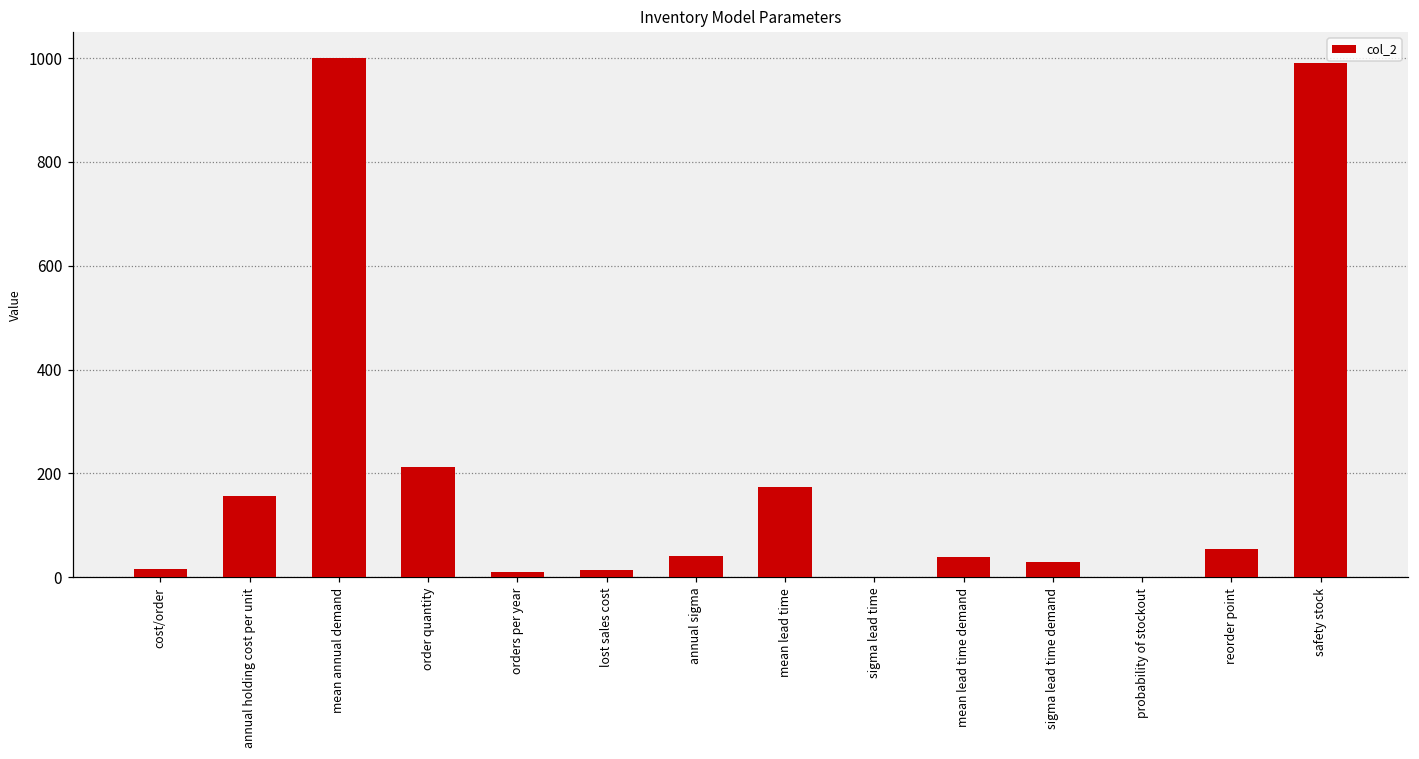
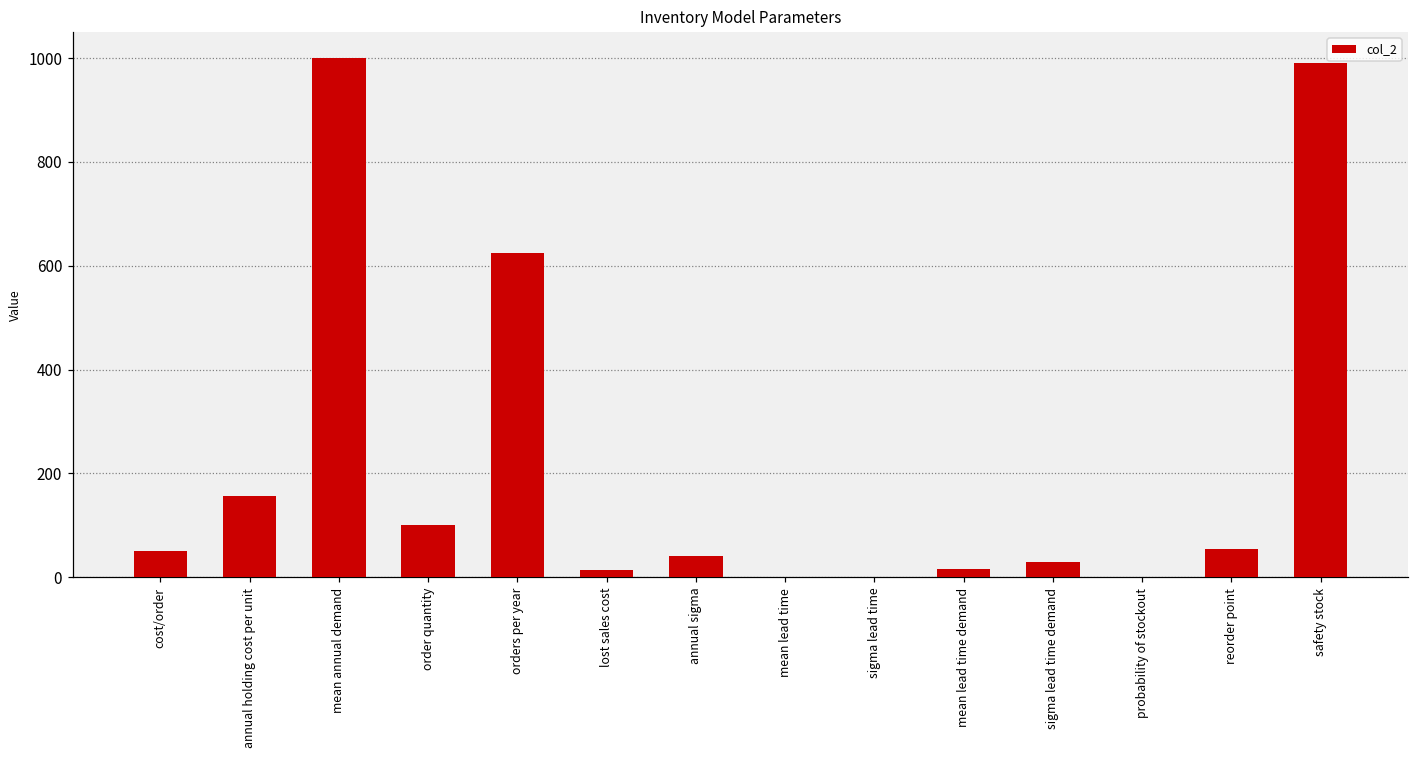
cost/order: 20 -> 50
order quantity: 210 -> 100
orders per year: 10 -> 620
mean lead time: 170 -> 0
mean lead time demand: 40 -> 20
